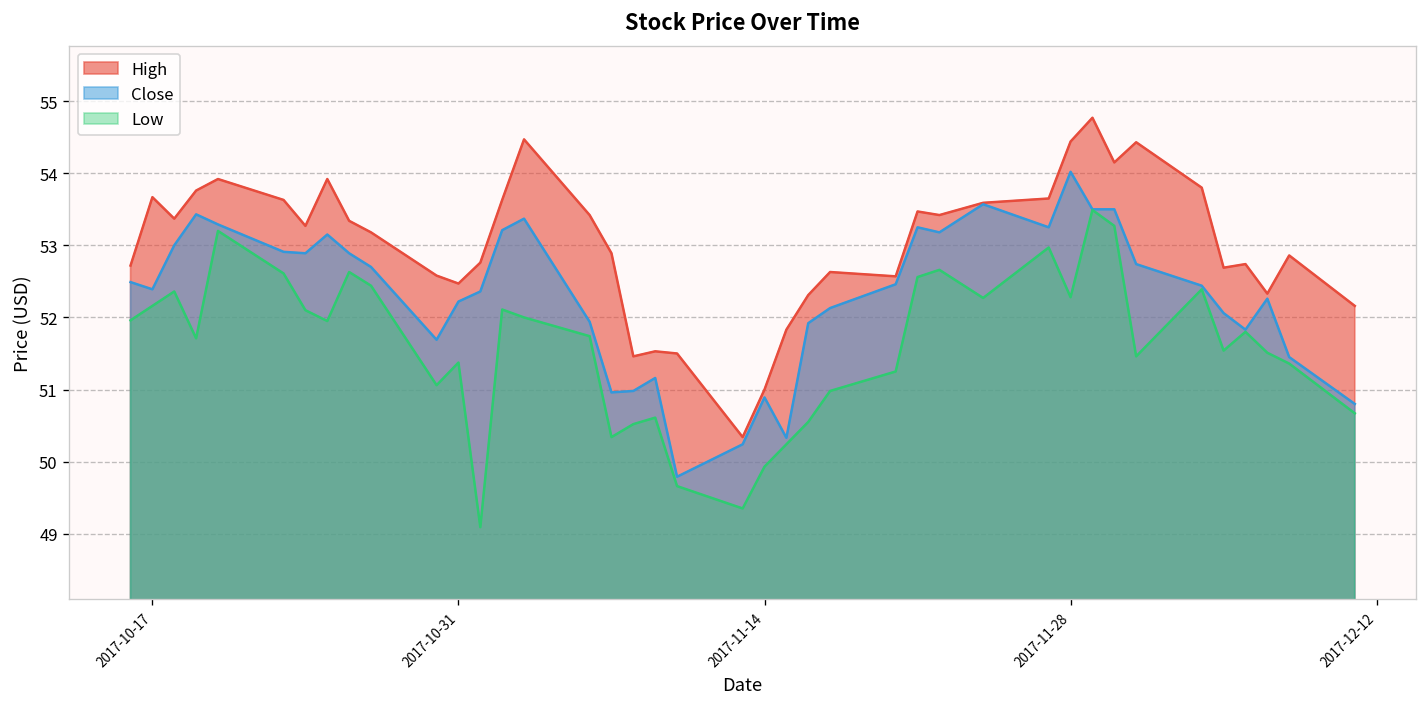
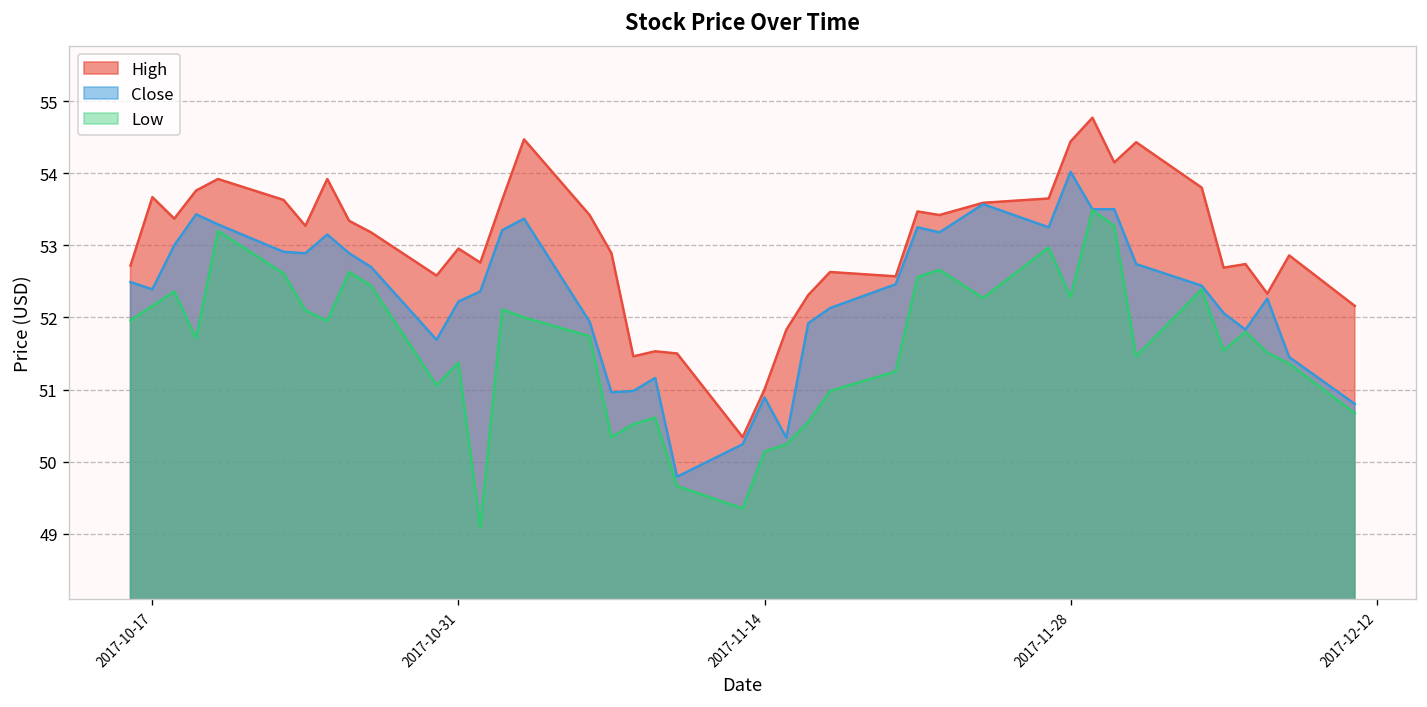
High, 2017-10-31: 52.5 -> 53.0
Low, 2017-11-14: 49.9 -> 50.1
